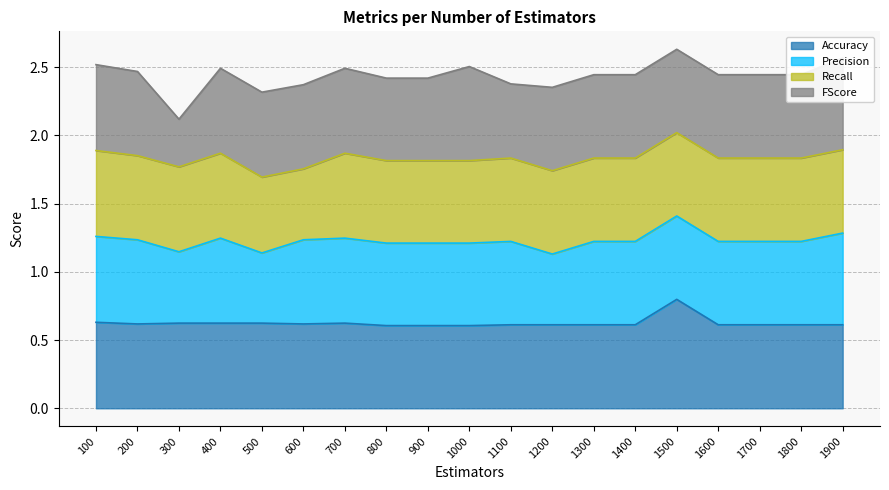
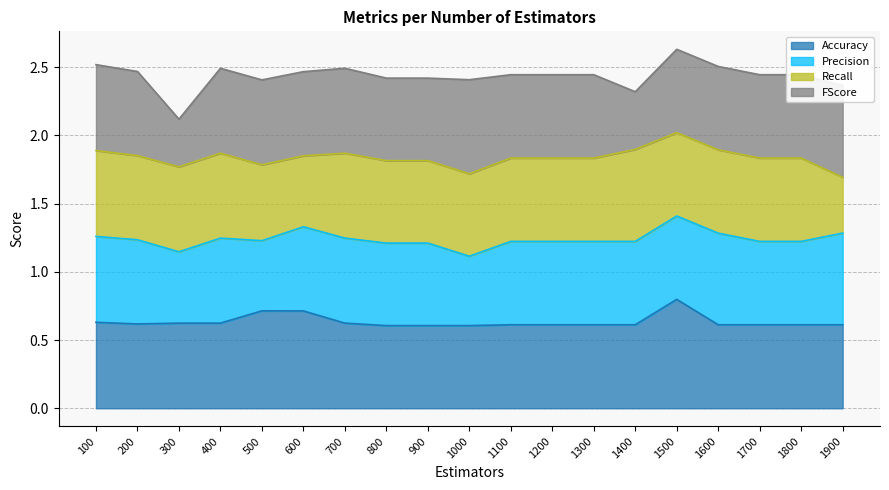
Accuracy, 500: 0.62 -> 0.71
Accuracy, 600: 0.62 -> 0.71
Precision, 1000: 0.60 -> 0.51
FScore, 1100: 0.54 -> 0.61
Precision, 1200: 0.52 -> 0.61
Recall, 1400: 0.61 -> 0.67
FScore, 1400: 0.61 -> 0.42
Precision, 1600: 0.61 -> 0.67
Recall, 1900: 0.61 -> 0.41
